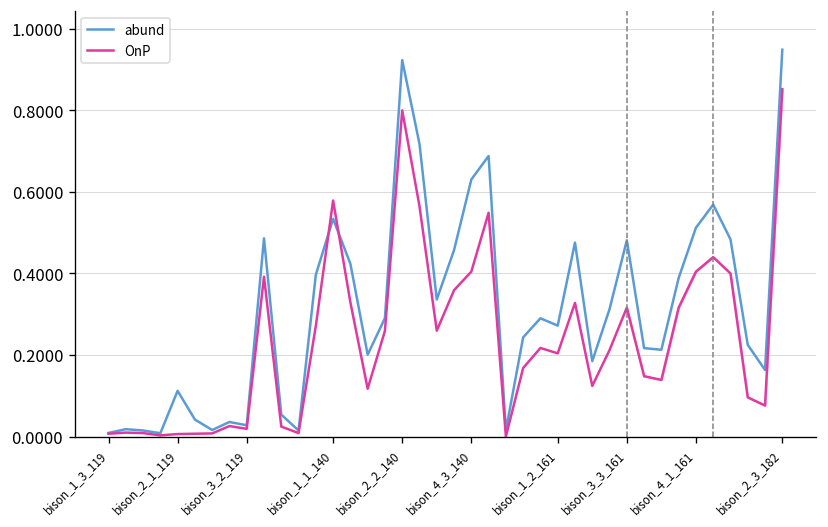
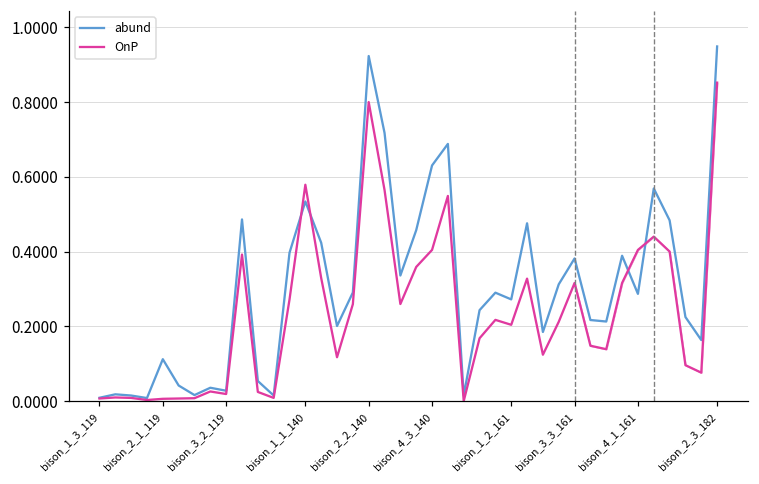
abund, bison_3_3_161: 0.48 -> 0.38
abund, bison_4_1_161: 0.51 -> 0.29
